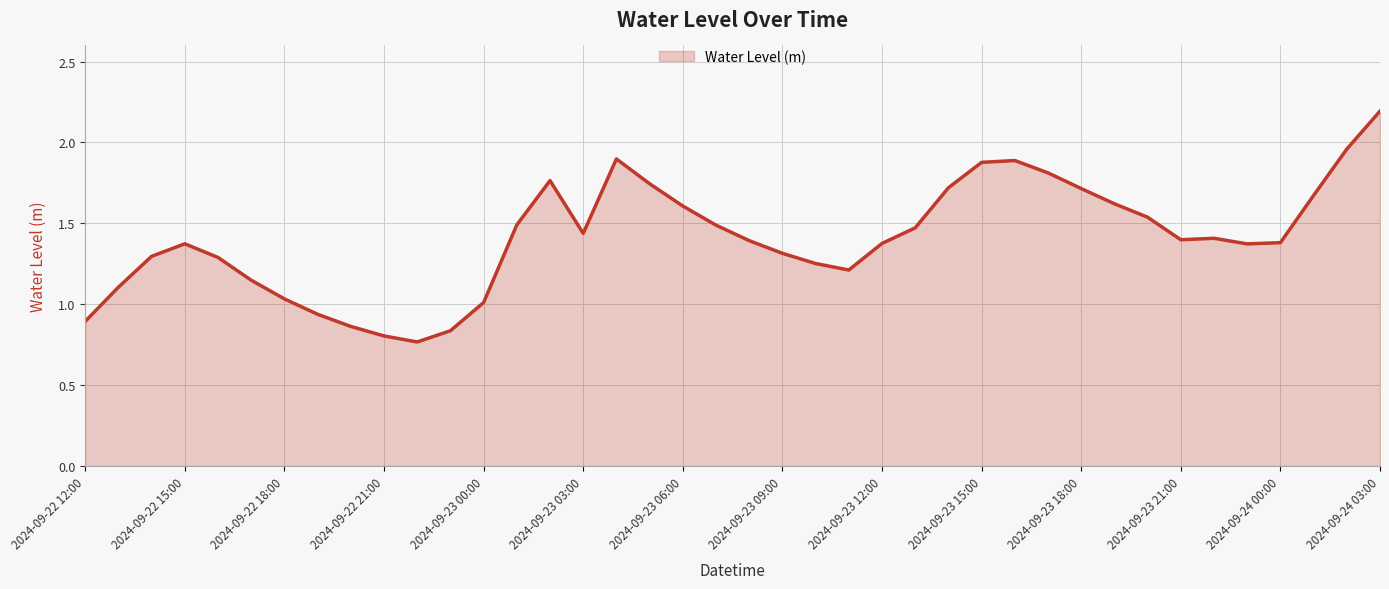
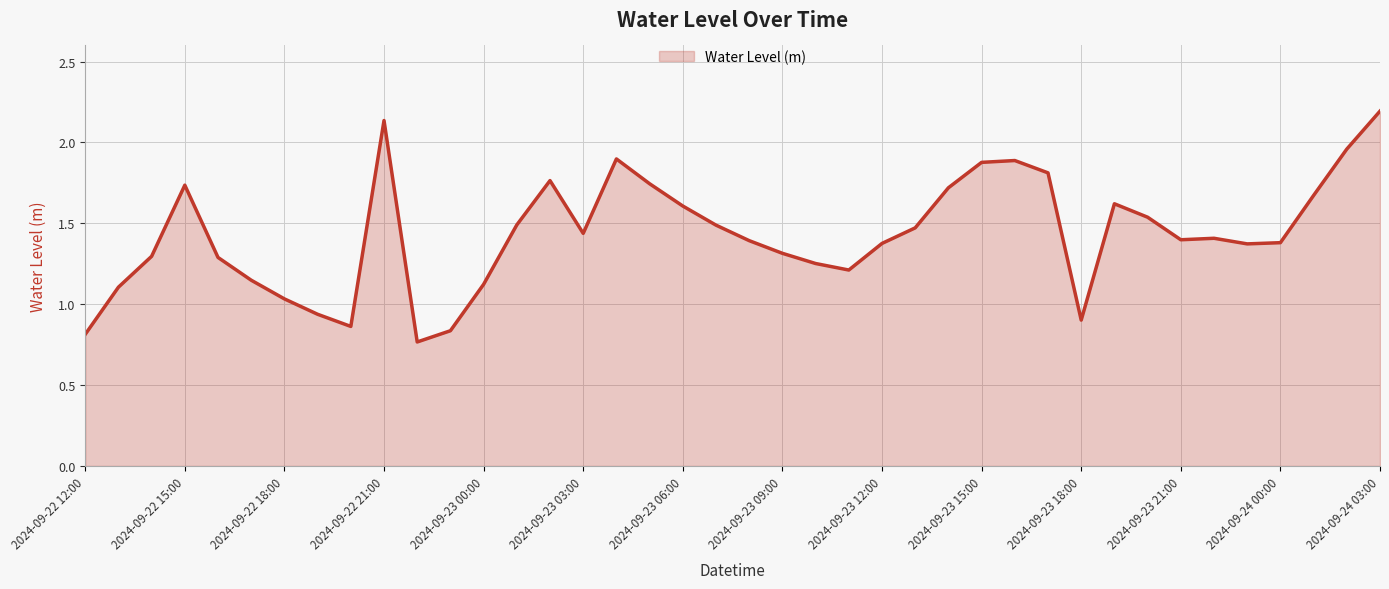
2024-09-22 12:00: 0.89 -> 0.81
2024-09-22 15:00: 1.37 -> 1.74
2024-09-22 21:00: 0.80 -> 2.14
2024-09-23 00:00: 1.01 -> 1.12
2024-09-23 18:00: 1.72 -> 0.90
